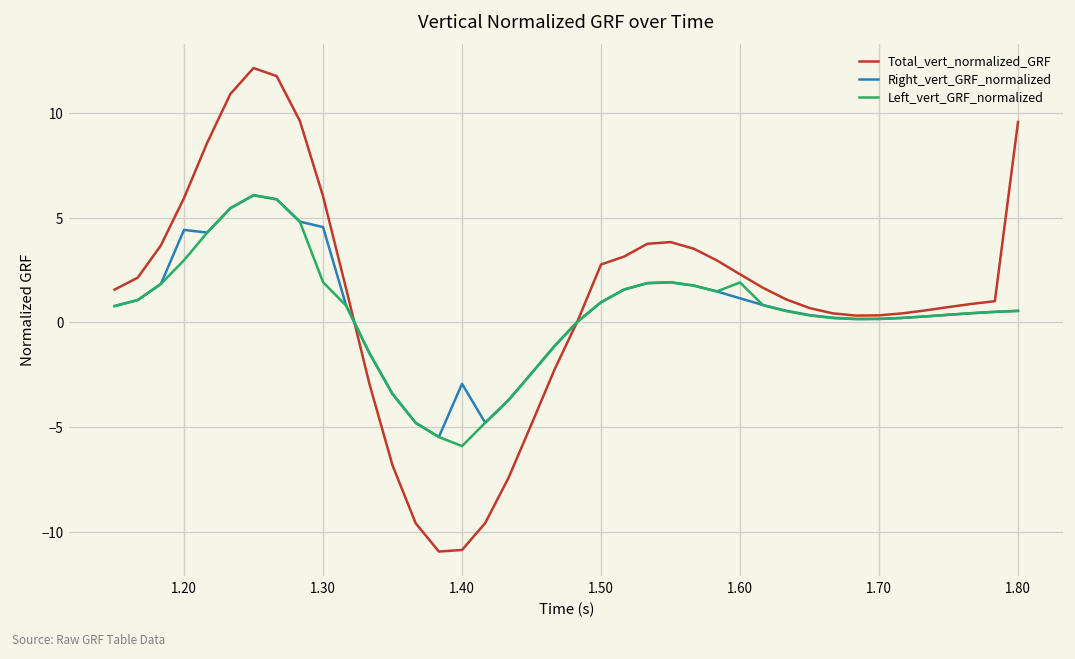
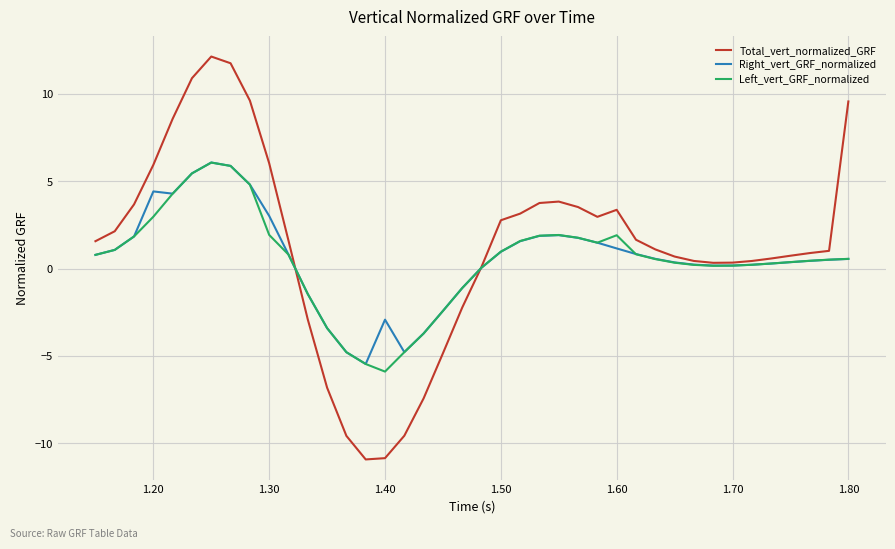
Right_vert_GRF_normalized, 1.30: 4.6 -> 3.0
Total_vert_normalized_GRF, 1.60: 2.3 -> 3.4
